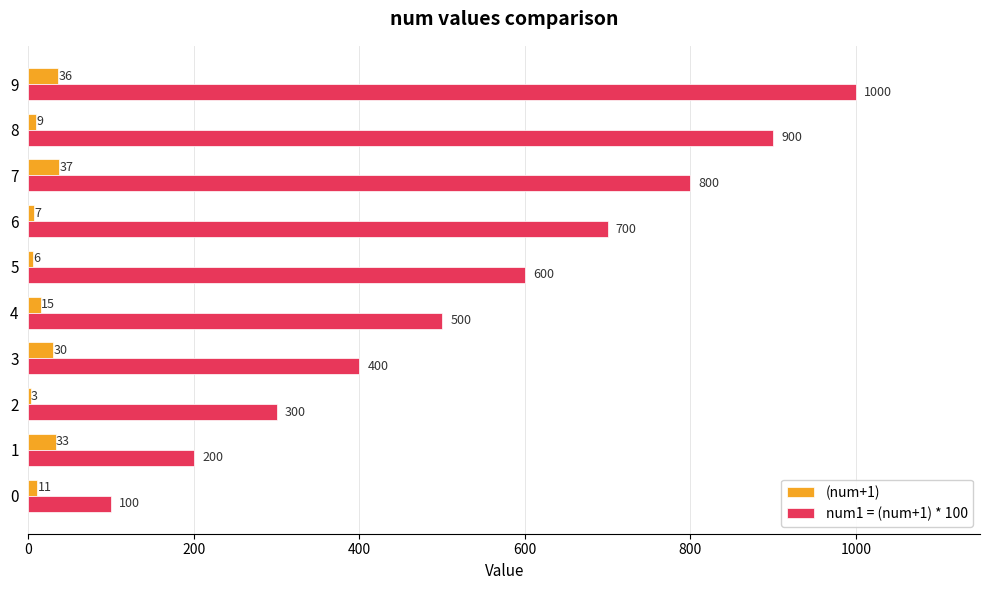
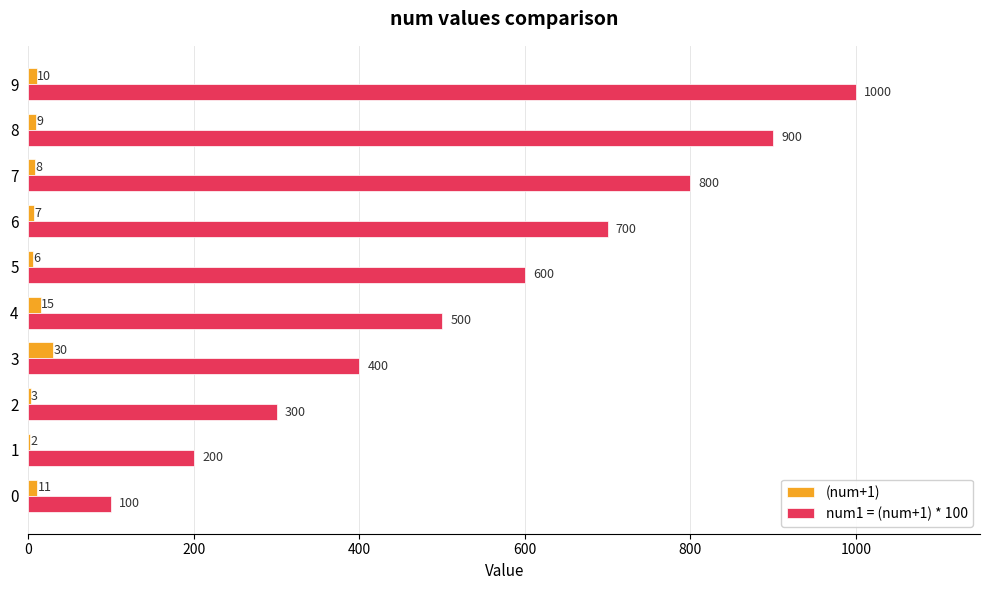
(num+1), 9: 36 -> 10
(num+1), 7: 37 -> 8
(num+1), 1: 33 -> 2
